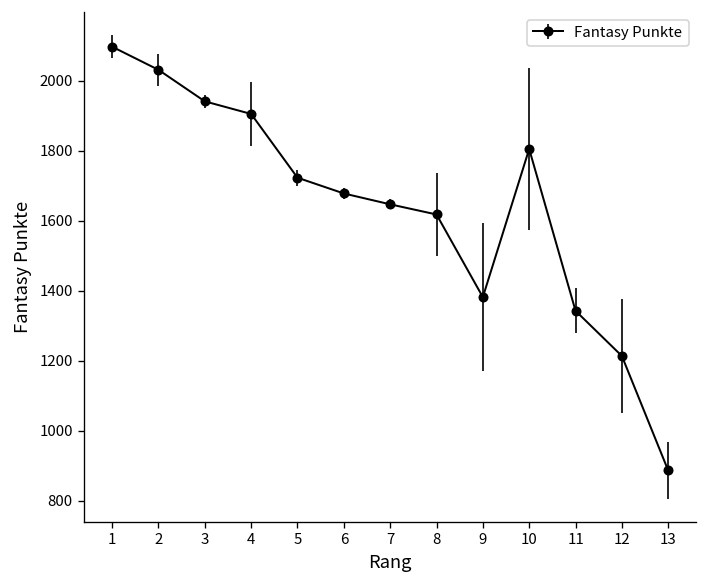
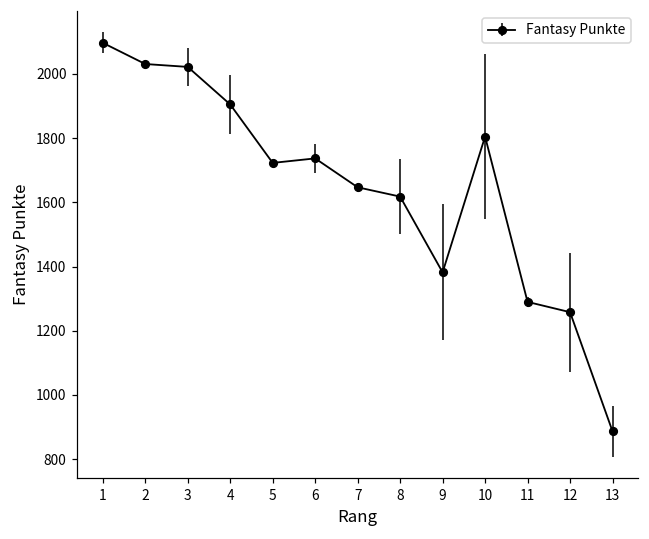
3: 1940 -> 2020
6: 1680 -> 1740
11: 1340 -> 1290
12: 1210 -> 1260
